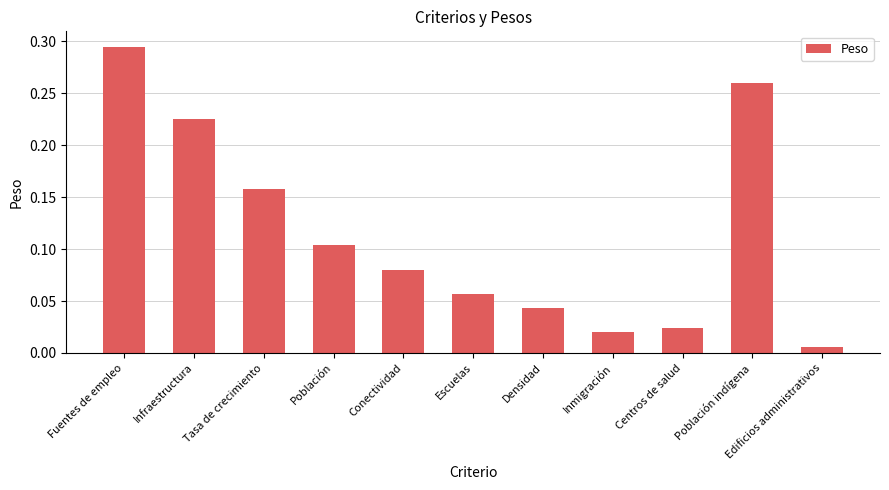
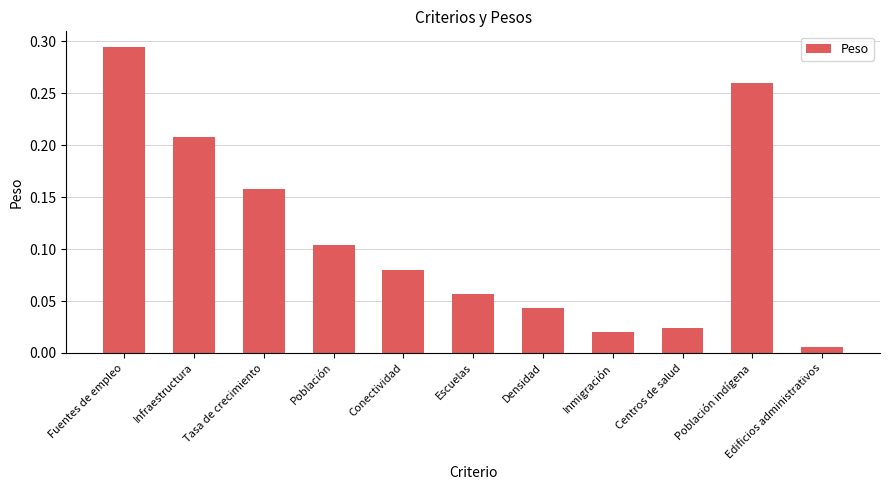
Infraestructura: 0.225 -> 0.208
